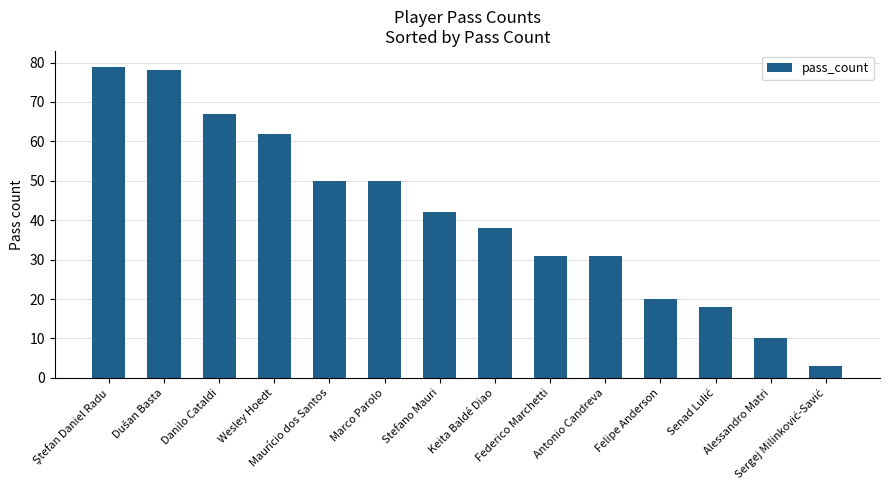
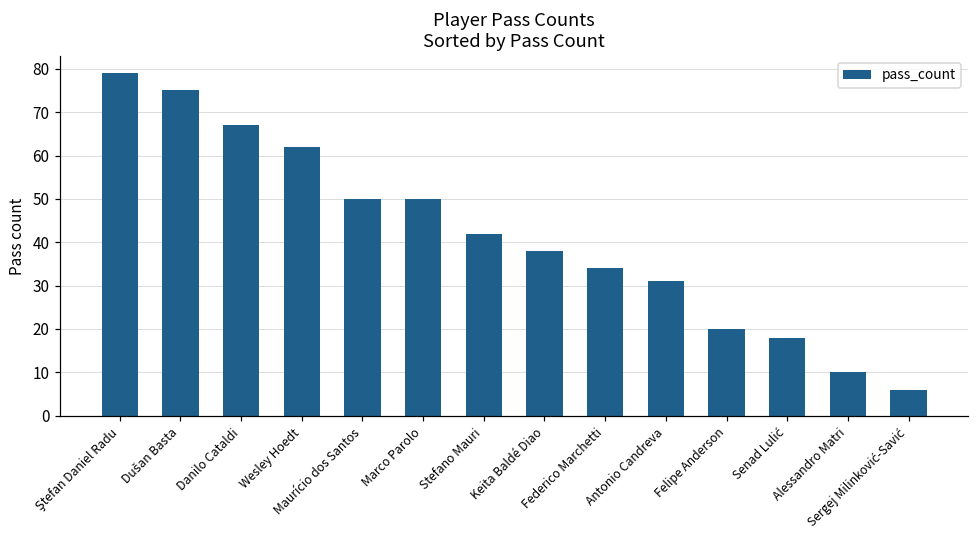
Dušan Basta: 78 -> 75
Federico Marchetti: 31 -> 34
Sergej Milinković-Savić: 3 -> 6
